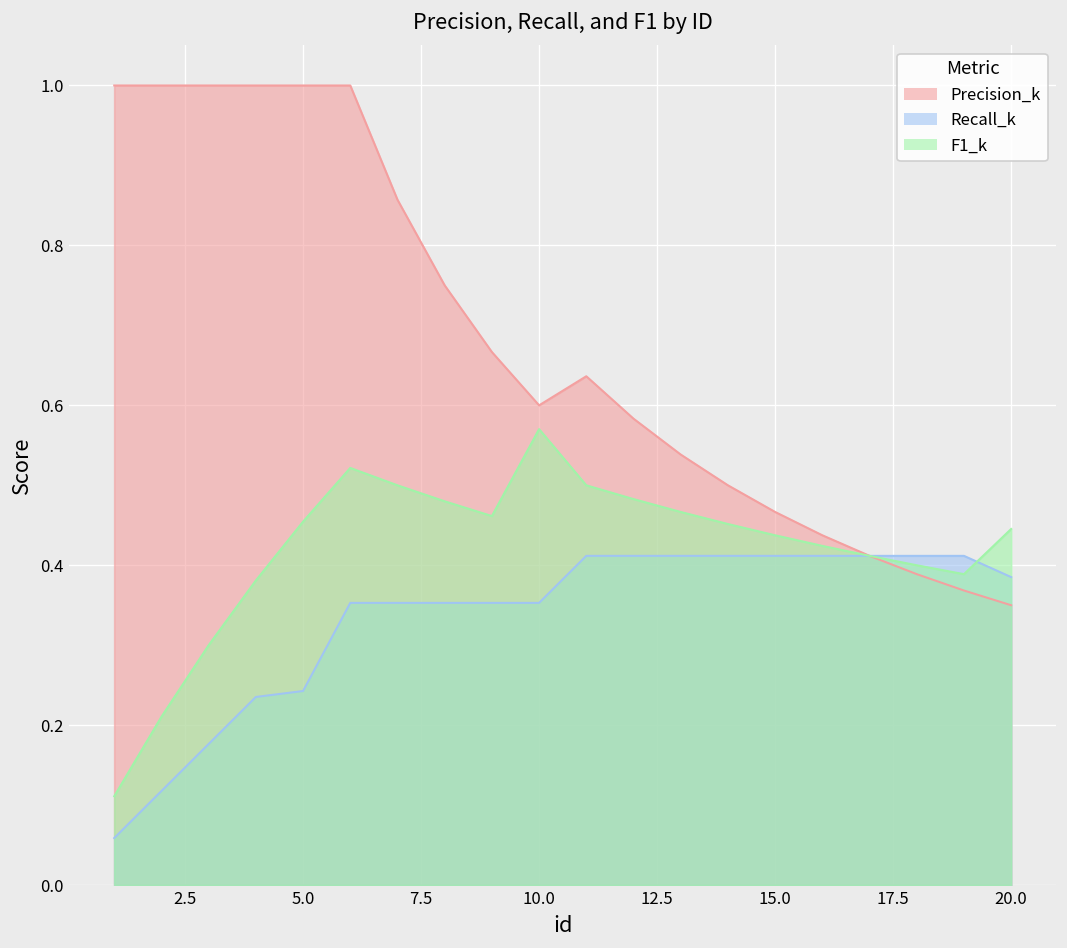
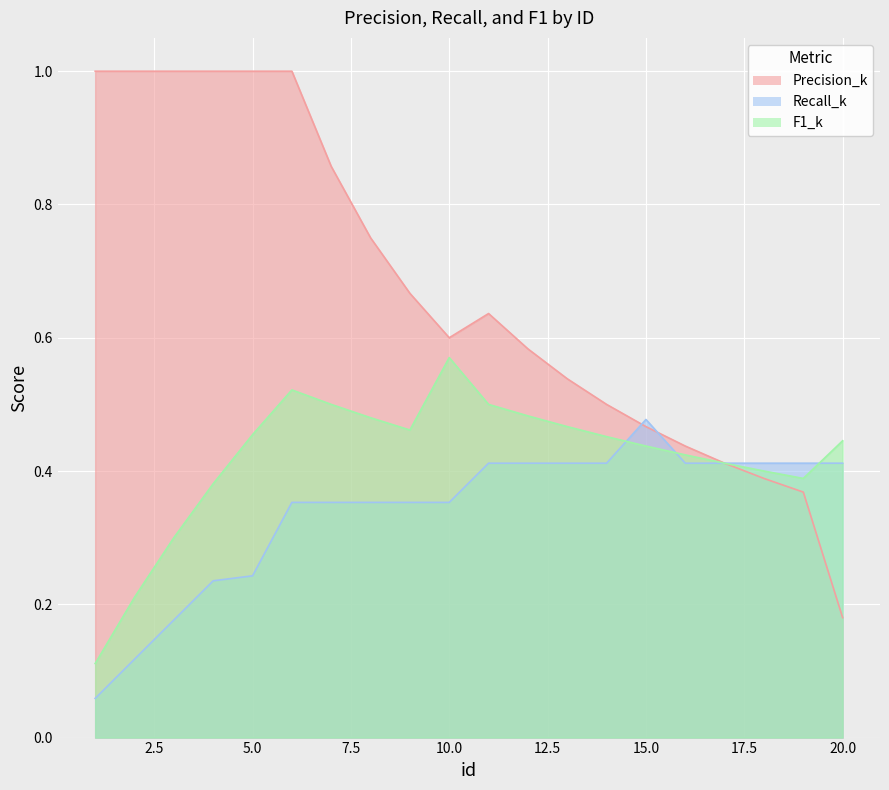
Recall_k, 15.0: 0.41 -> 0.48
Precision_k, 20.0: 0.35 -> 0.18
Recall_k, 20.0: 0.39 -> 0.41
